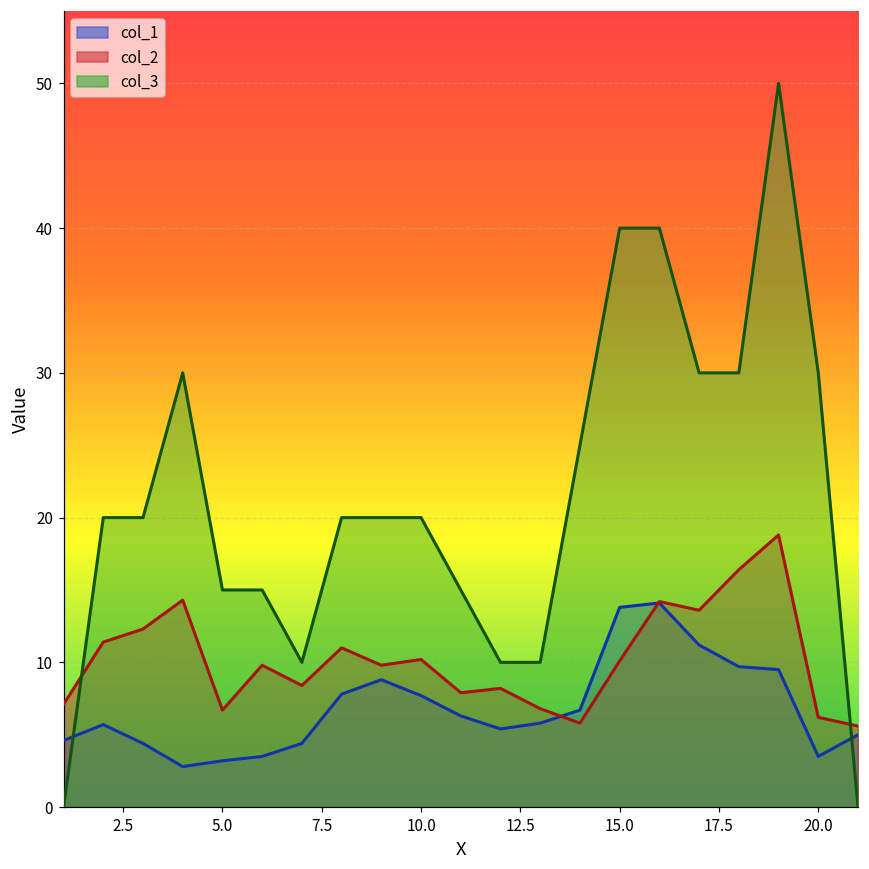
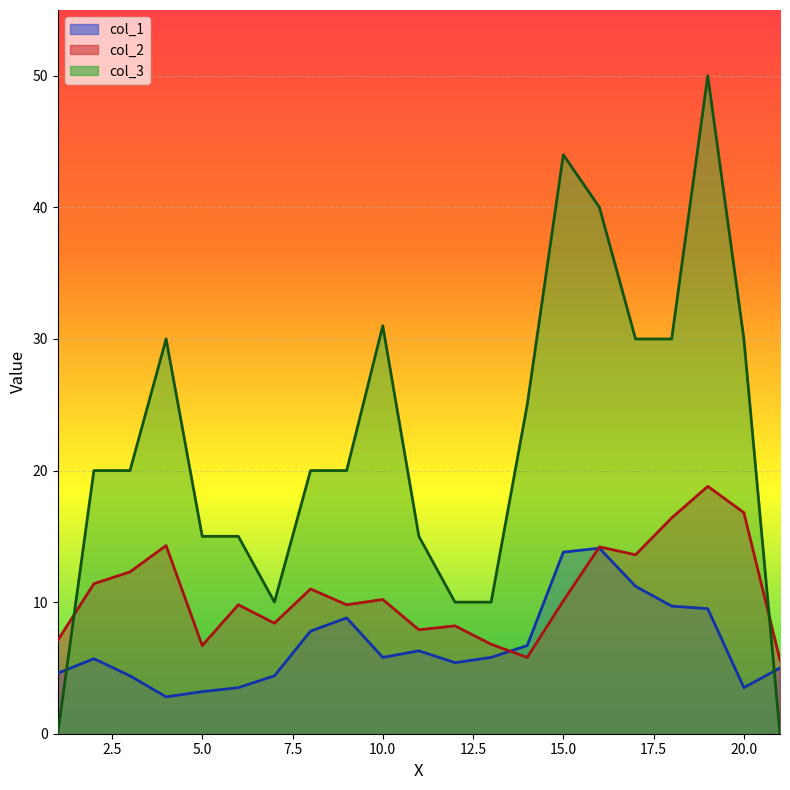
col_1, 10.0: 7.7 -> 5.8
col_3, 10.0: 20 -> 31
col_3, 15.0: 40 -> 44
col_2, 20.0: 6.2 -> 16.8
